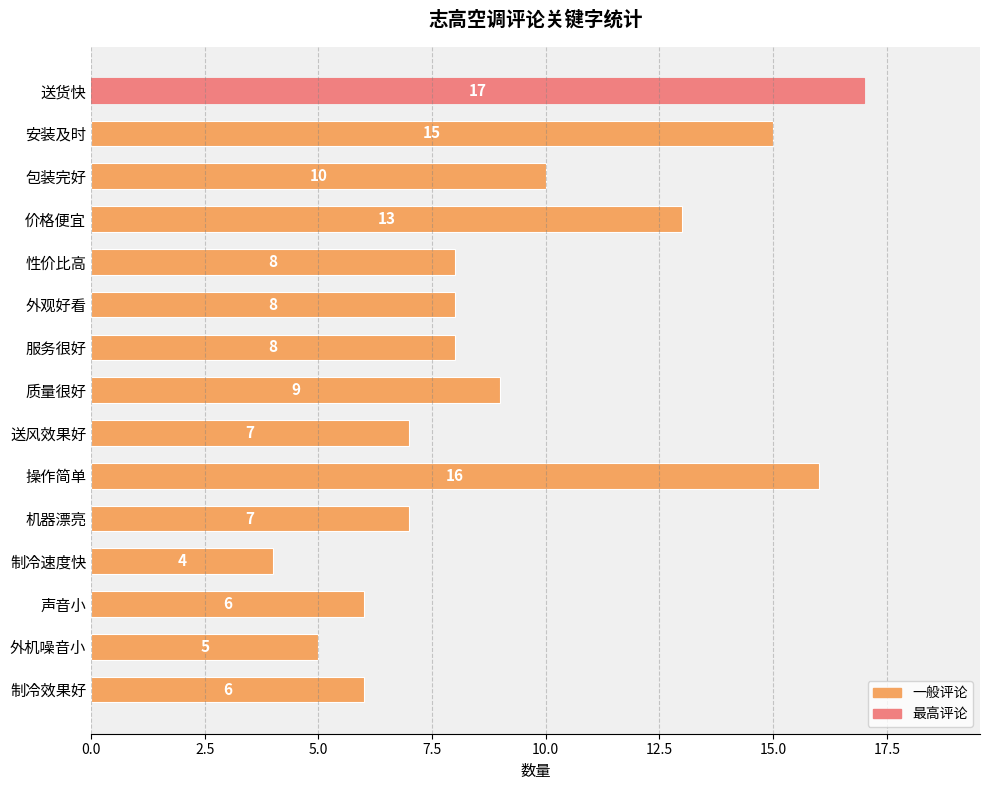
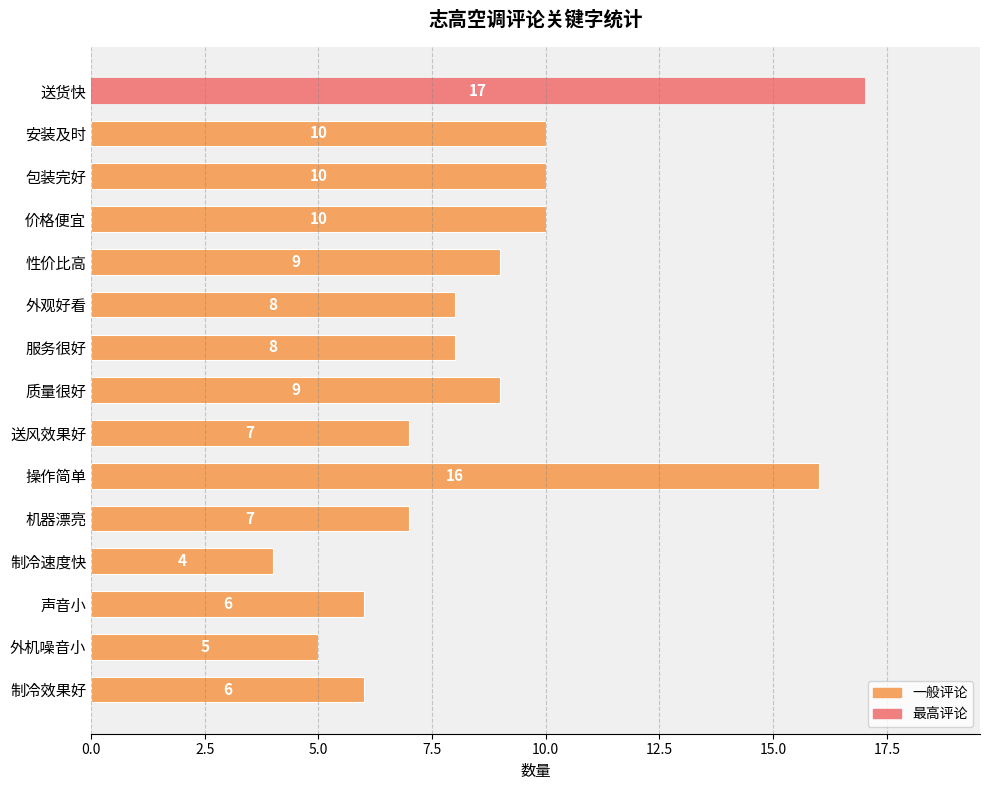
安装及时: 15 -> 10
价格便宜: 13 -> 10
性价比高: 8 -> 9
